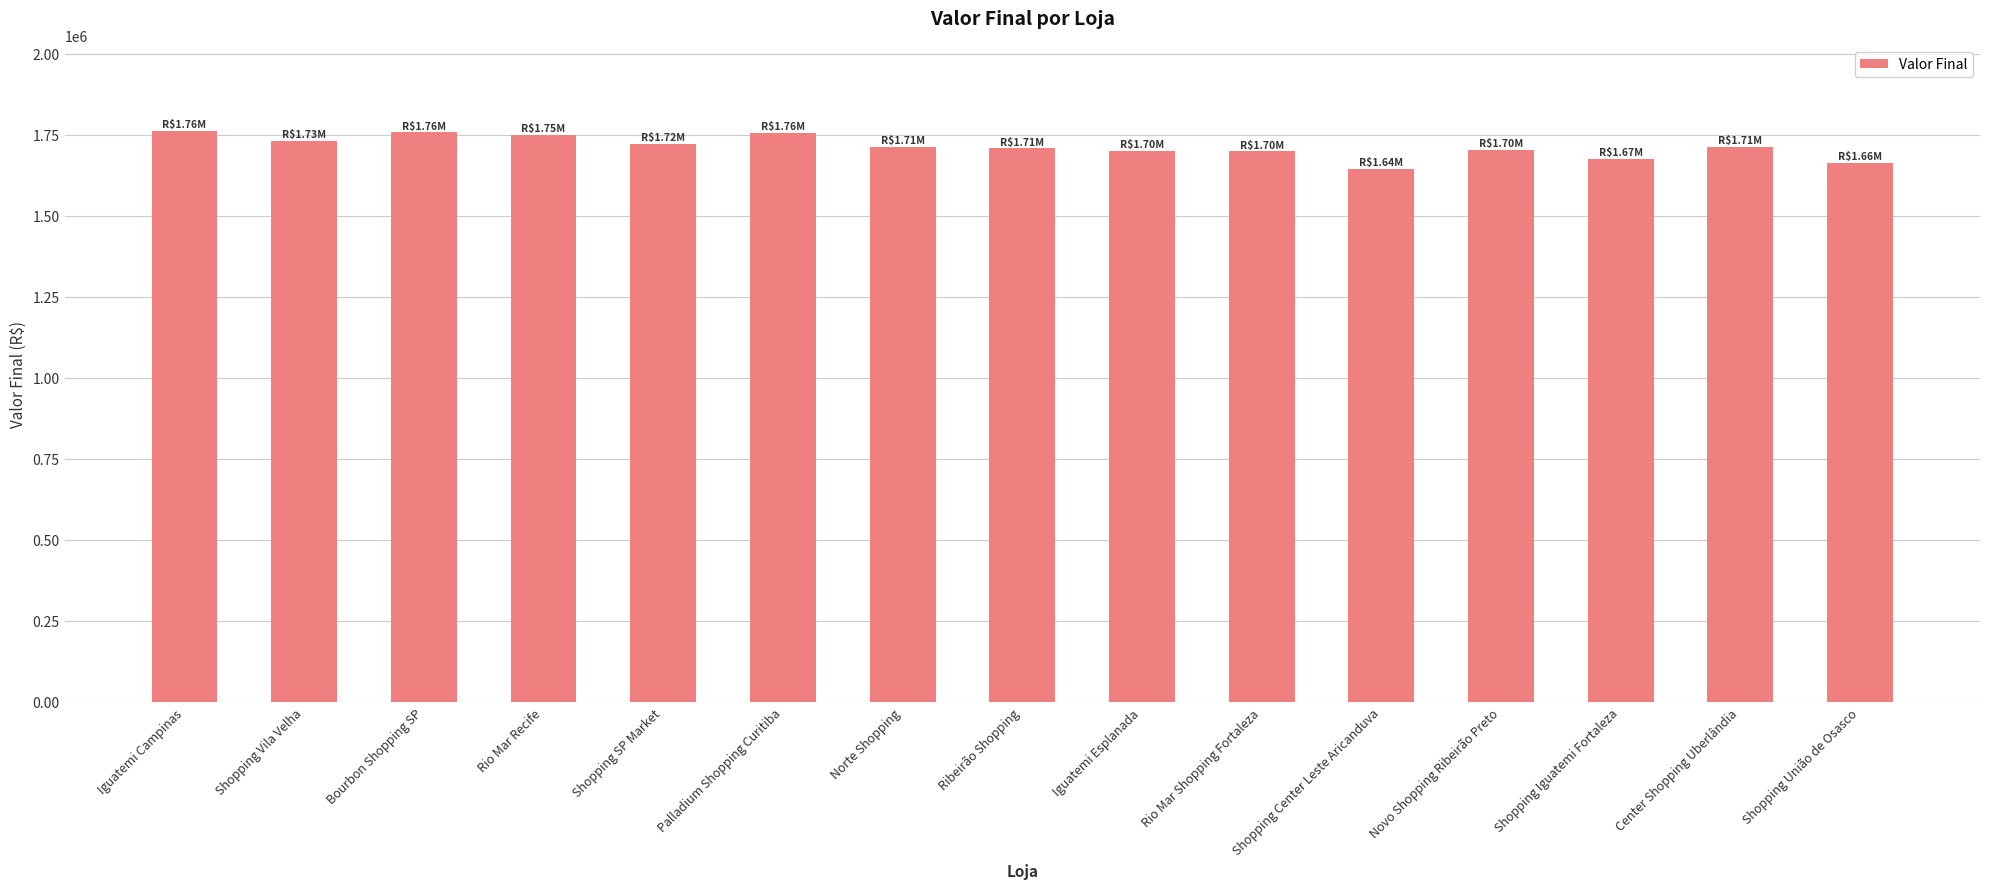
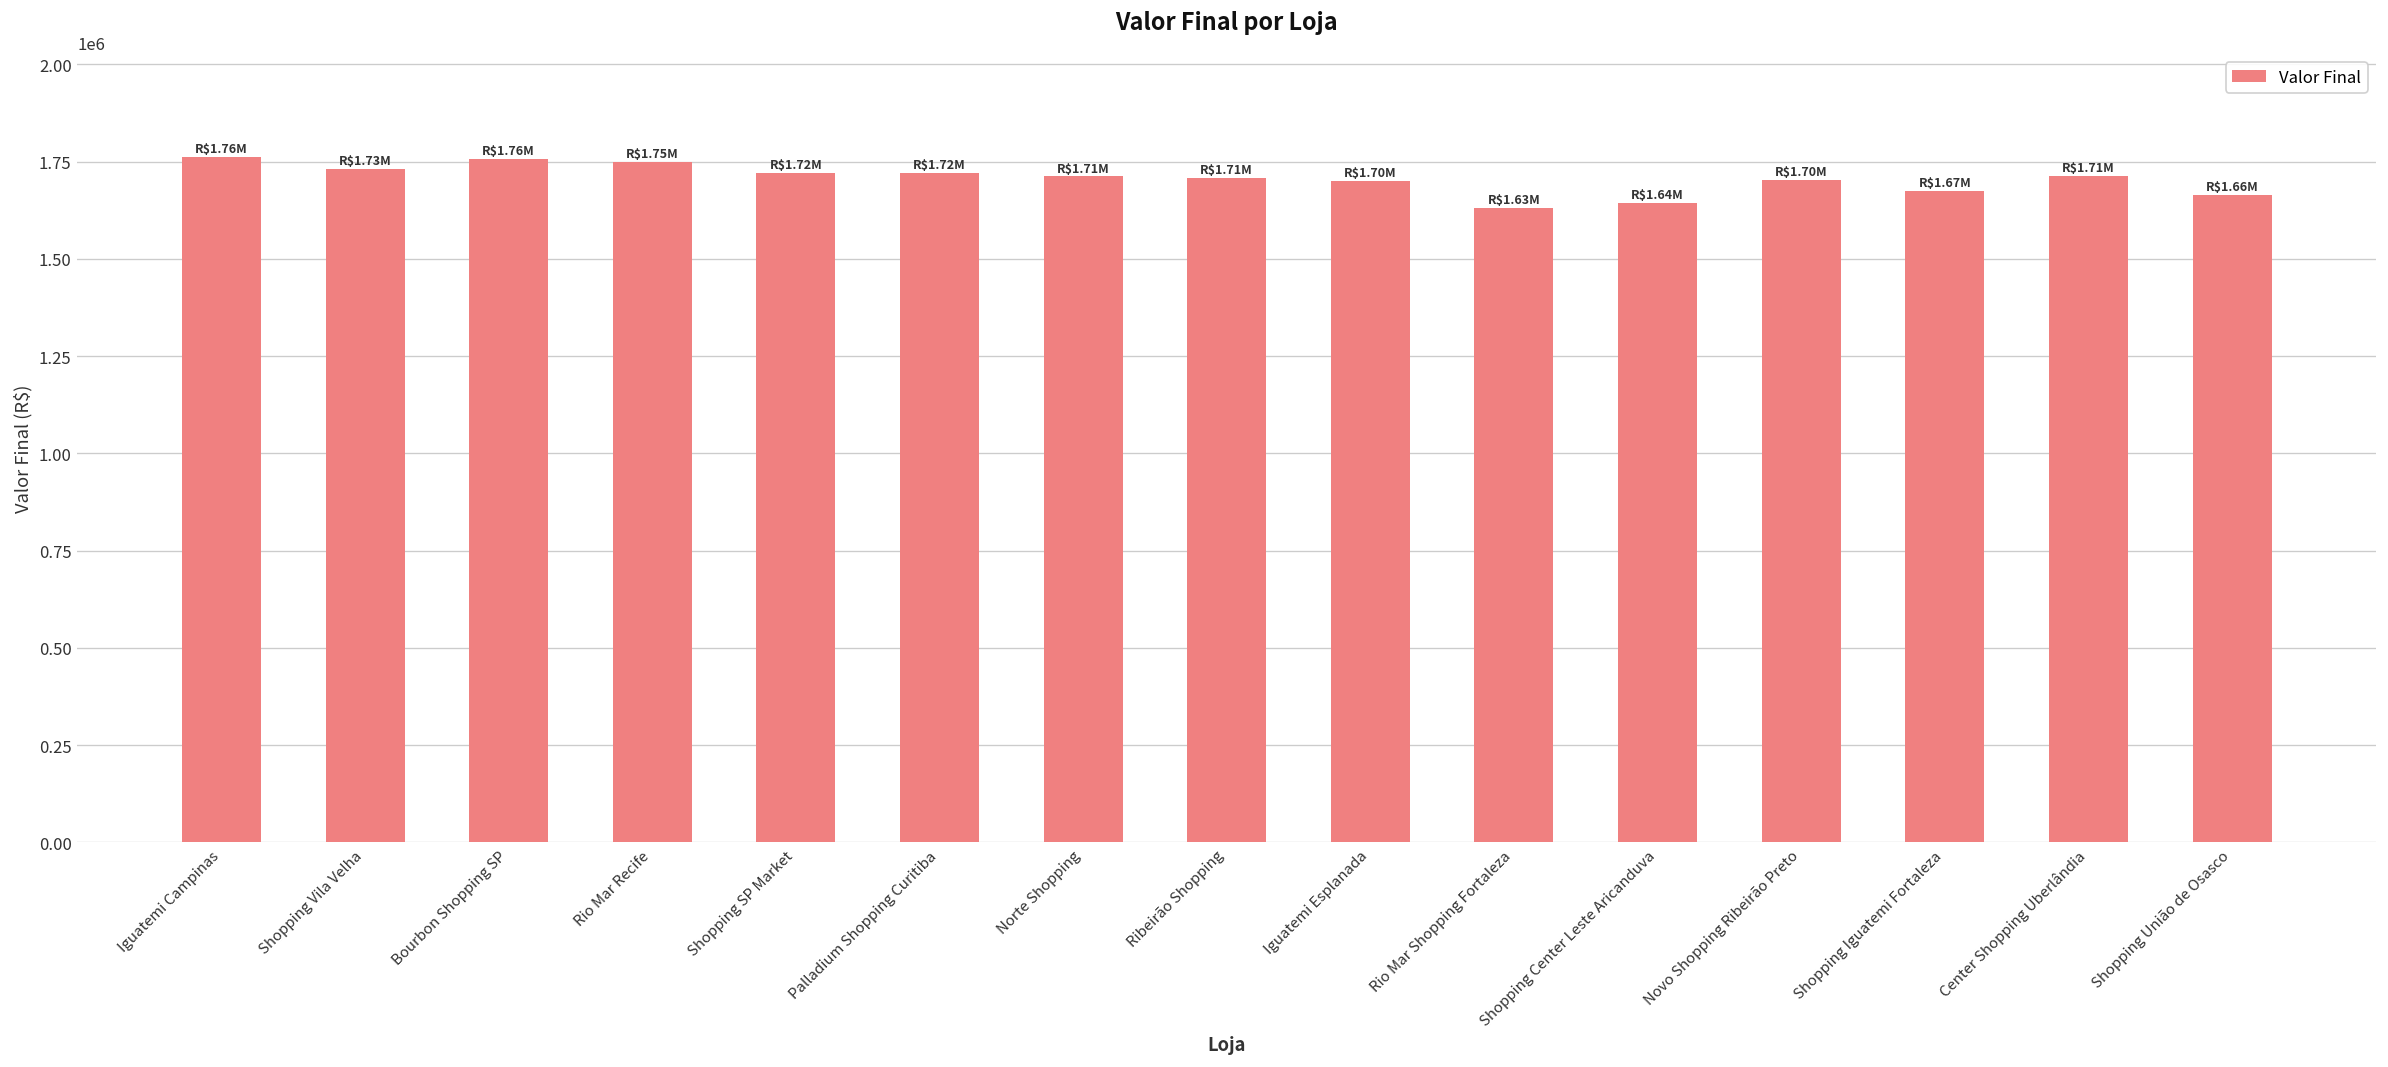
Palladium Shopping Curitiba: $1.76M -> $1.72M
Rio Mar Shopping Fortaleza: $1.70M -> $1.63M
